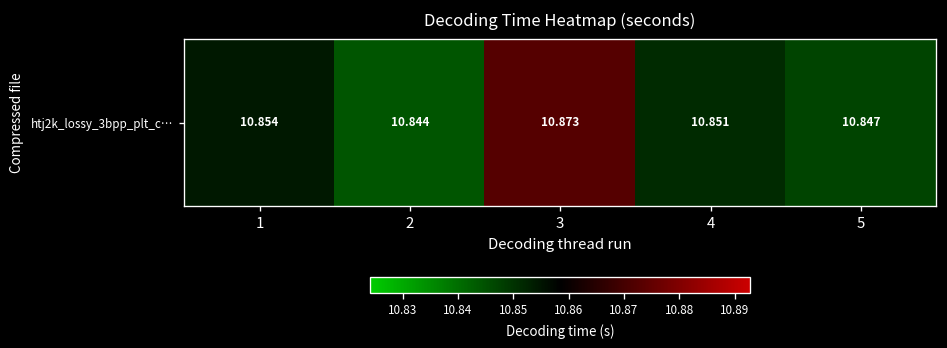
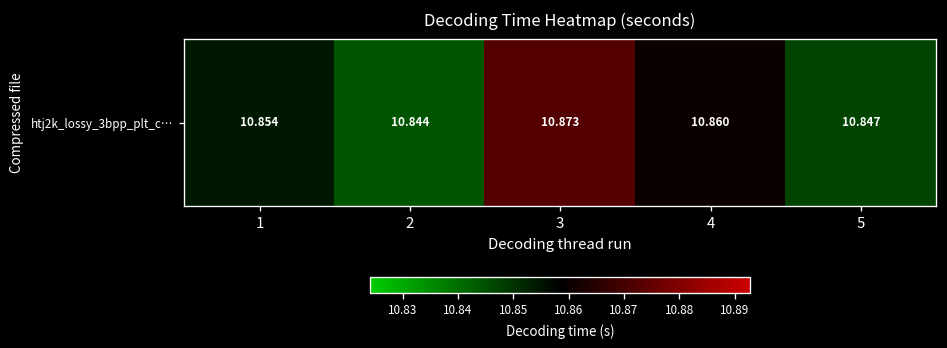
htj2k_lossy_3bpp_plt_c…, 4: 10.851 -> 10.860
